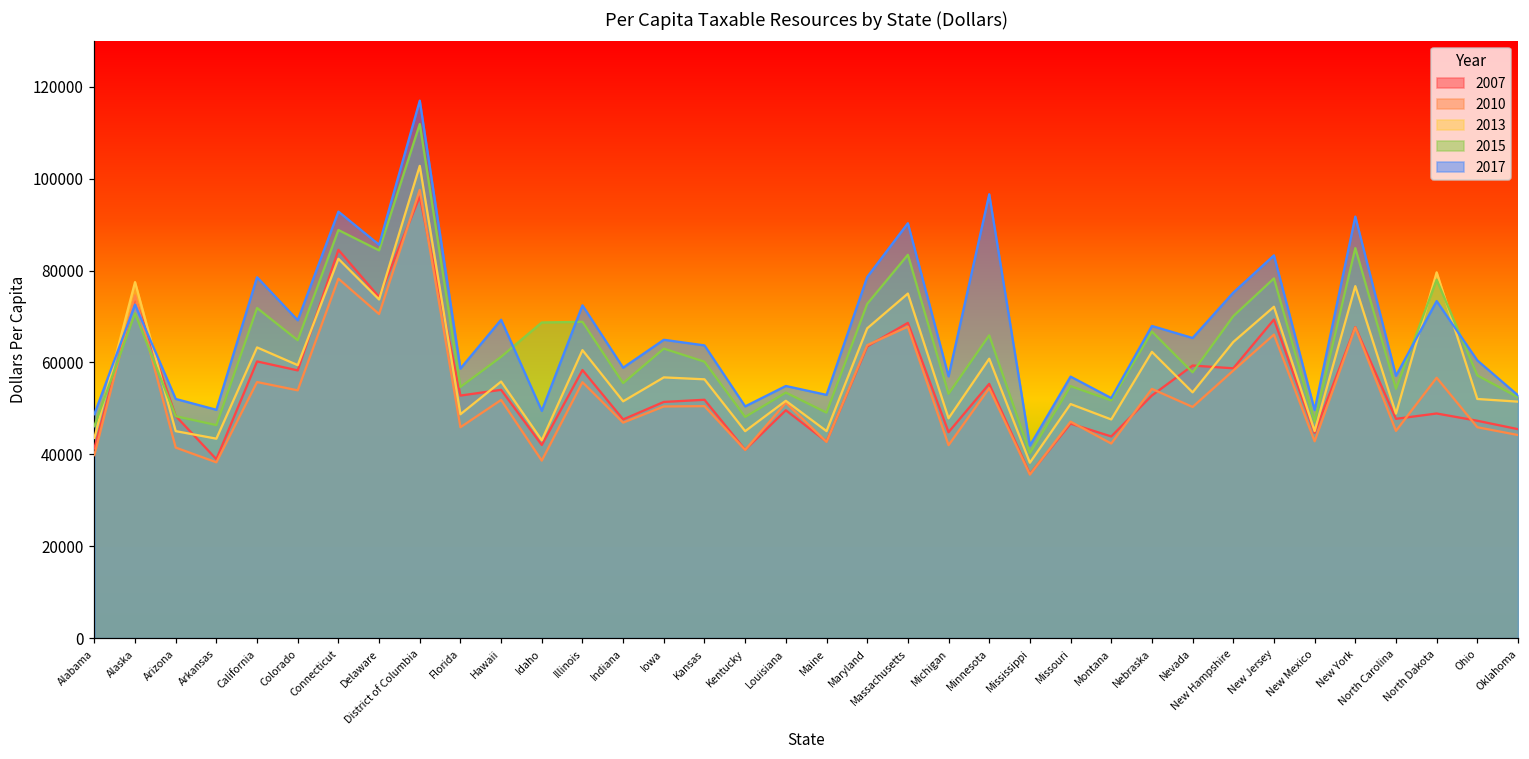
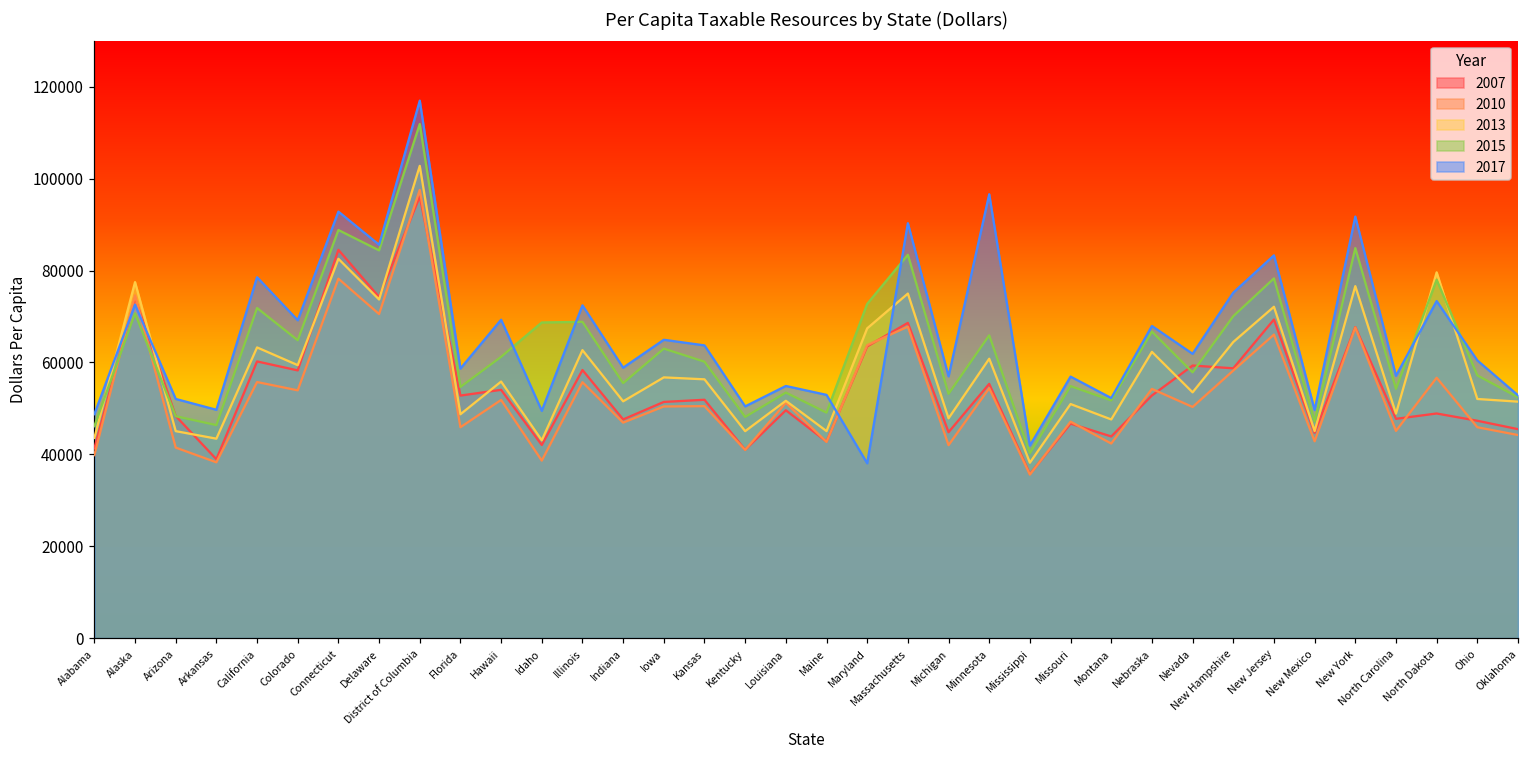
2017, Maryland: 79000 -> 38000
2017, Nevada: 65000 -> 62000
